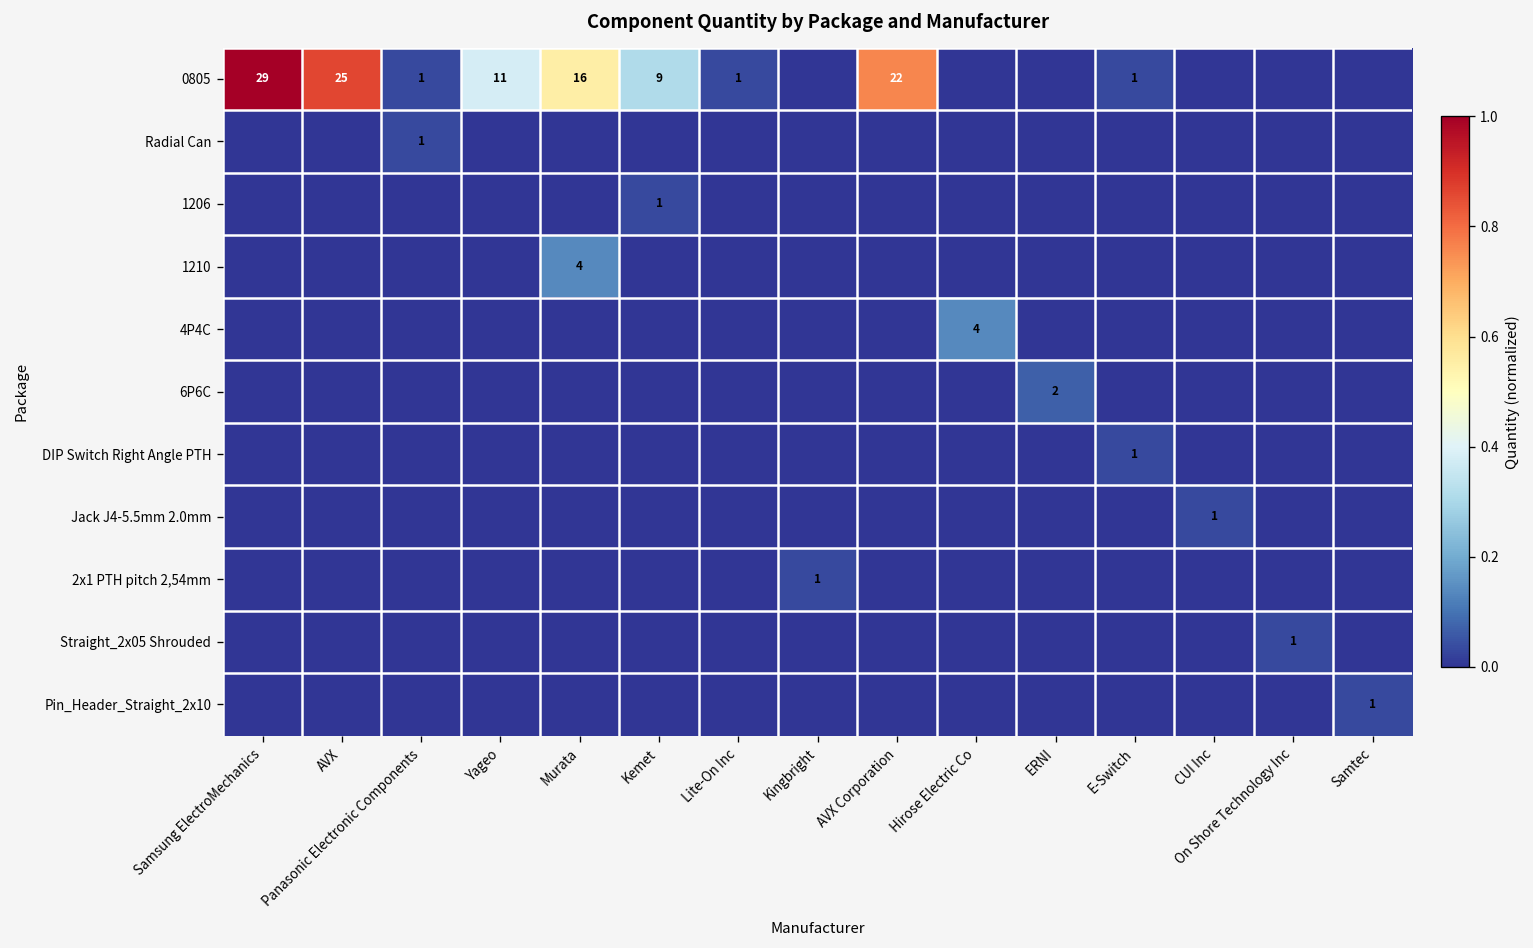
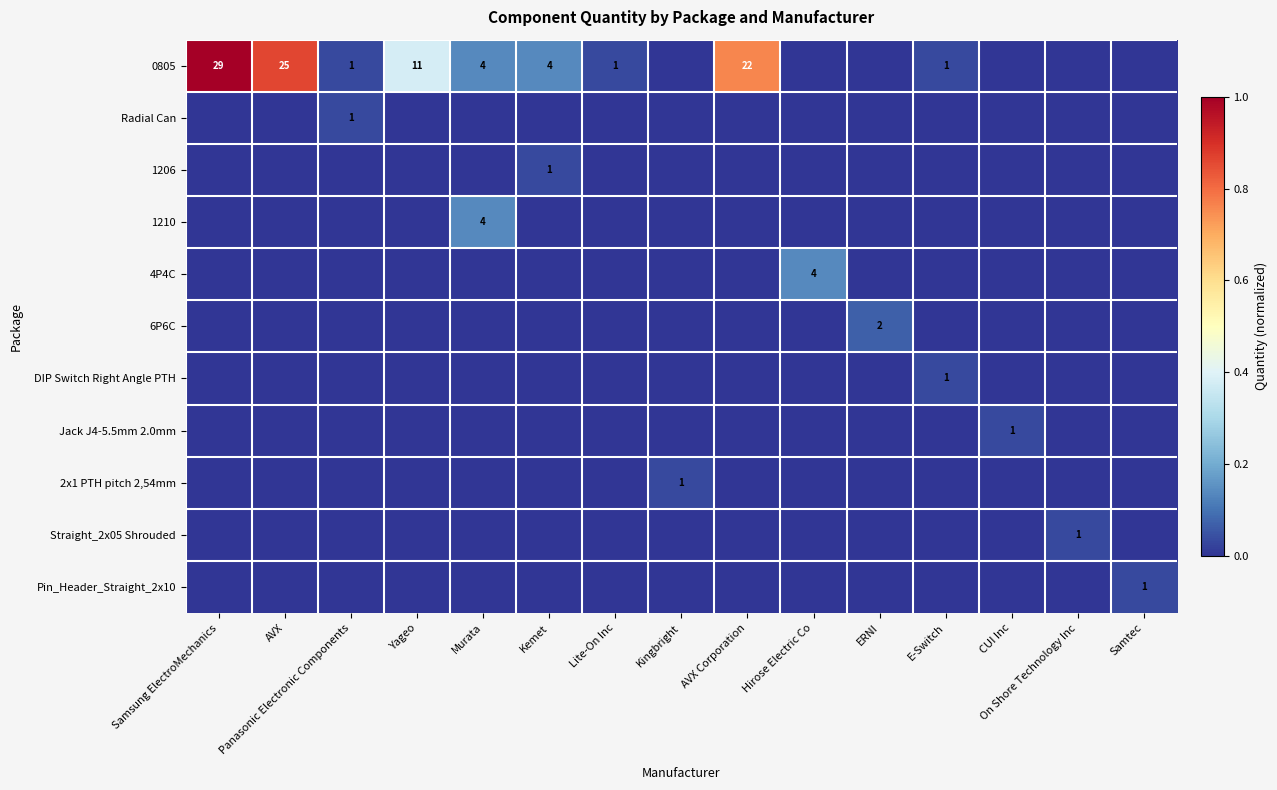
0805, Murata: 16 -> 4
0805, Kemet: 9 -> 4
